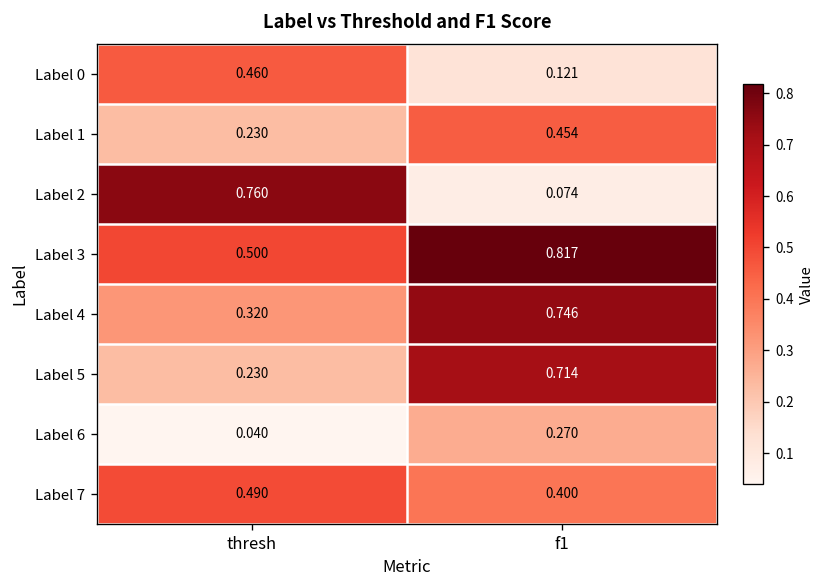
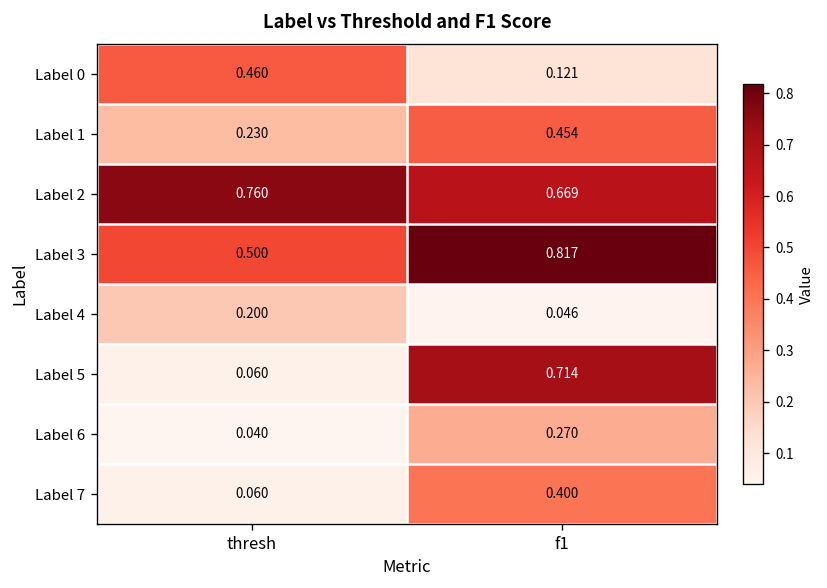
Label 2, f1: 0.074 -> 0.669
Label 4, thresh: 0.320 -> 0.200
Label 4, f1: 0.746 -> 0.046
Label 5, thresh: 0.230 -> 0.060
Label 7, thresh: 0.490 -> 0.060
